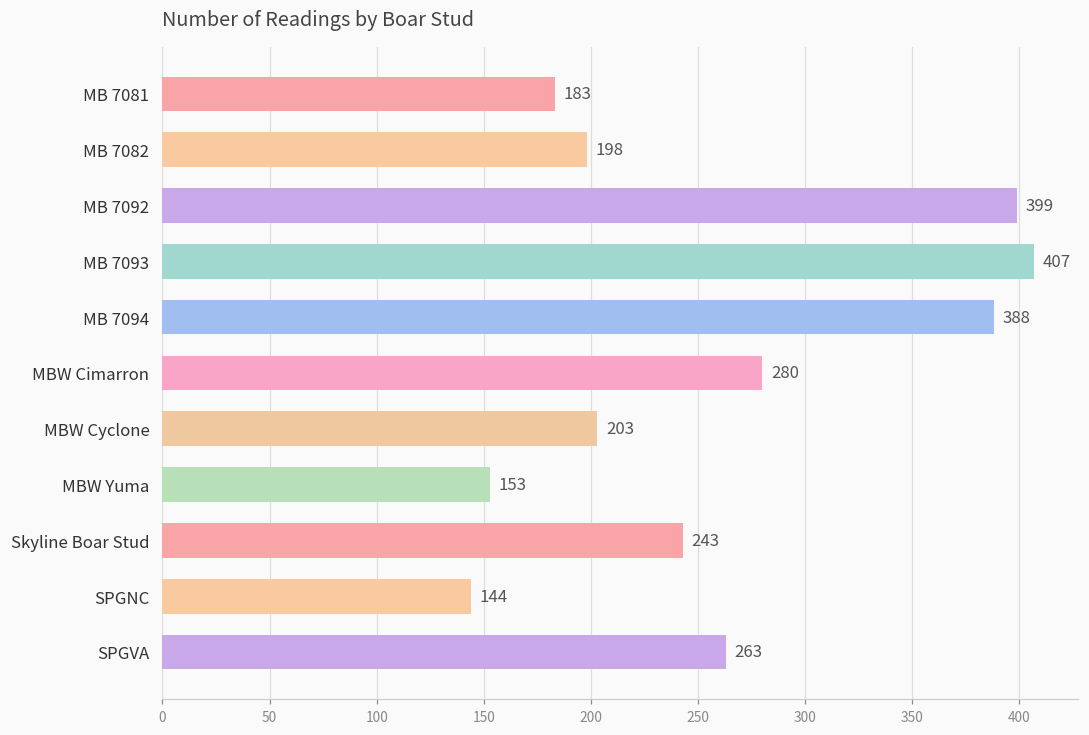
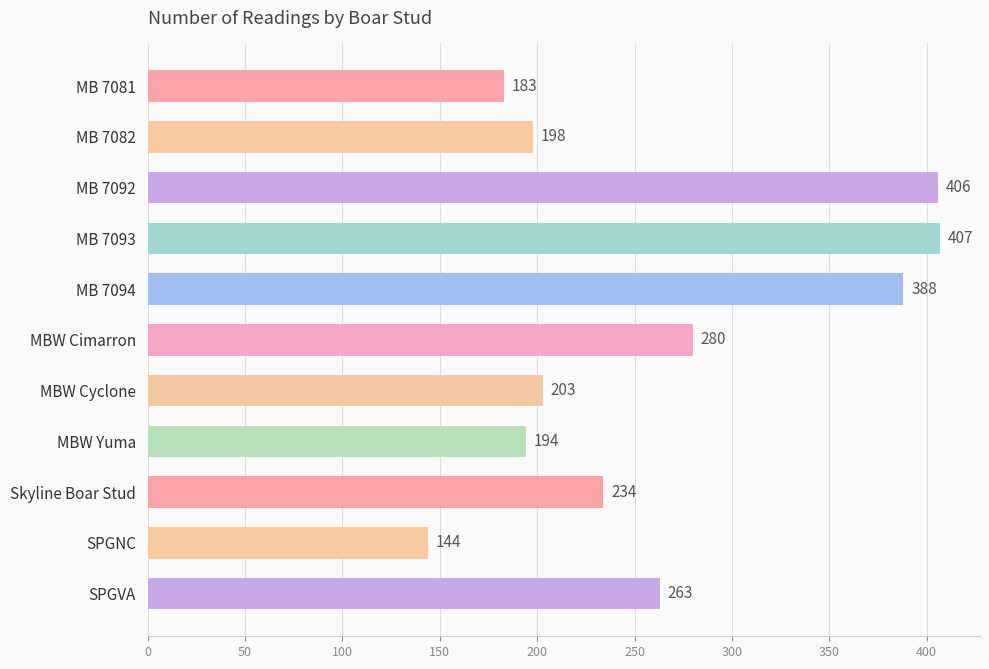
MB 7092: 399 -> 406
MBW Yuma: 153 -> 194
Skyline Boar Stud: 243 -> 234
